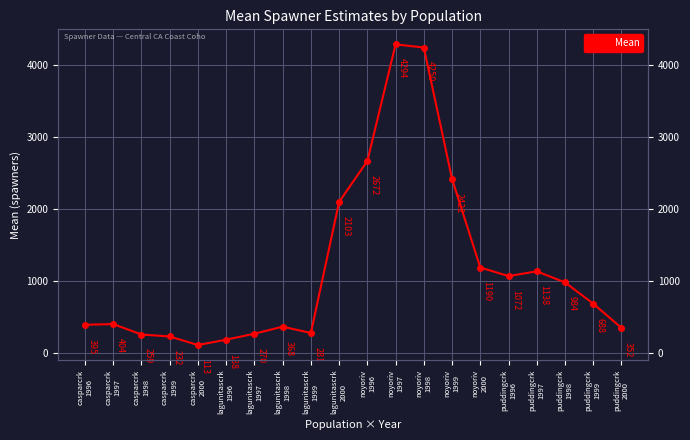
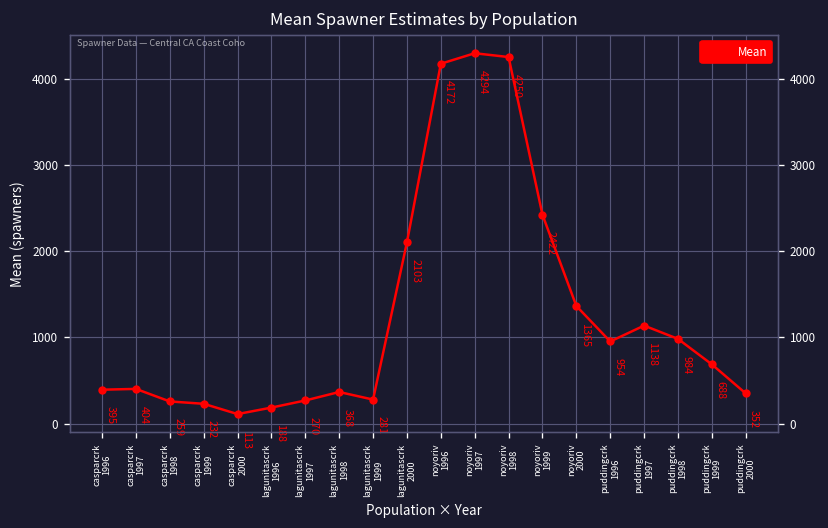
noyoriv 1996: 2672 -> 4172
noyoriv 2000: 1190 -> 1365
puddingcrk 1996: 1072 -> 954
